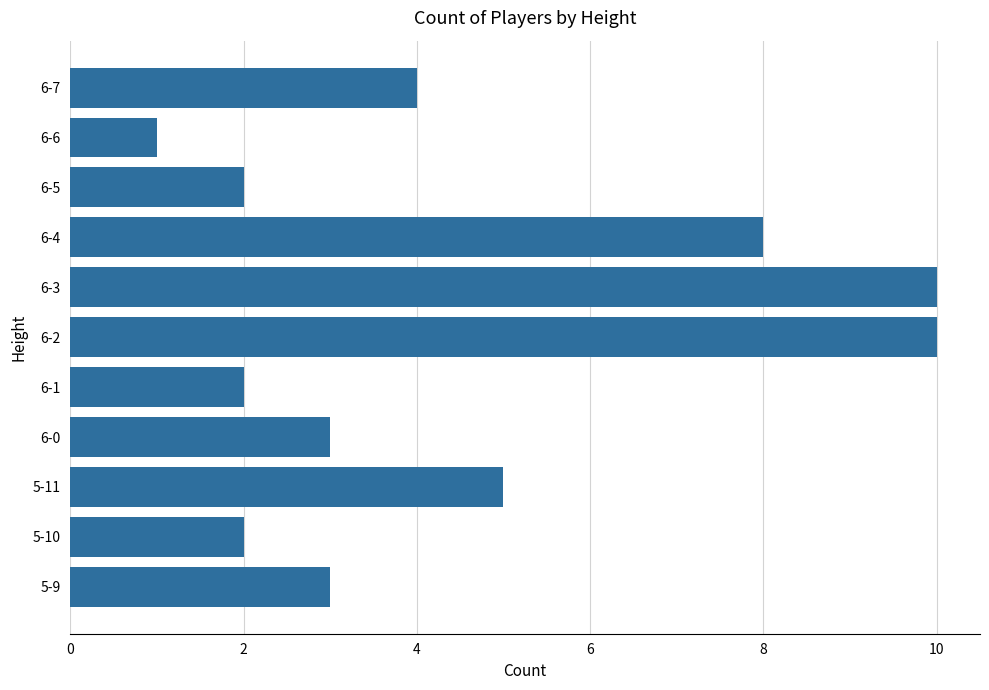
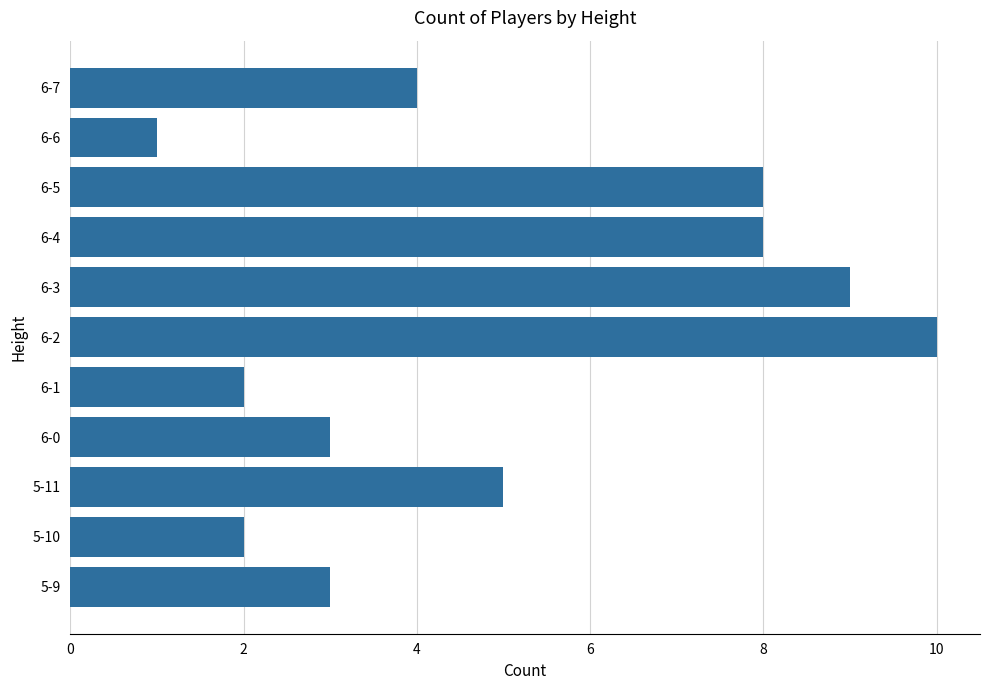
6-5: 2 -> 8
6-3: 10 -> 9
